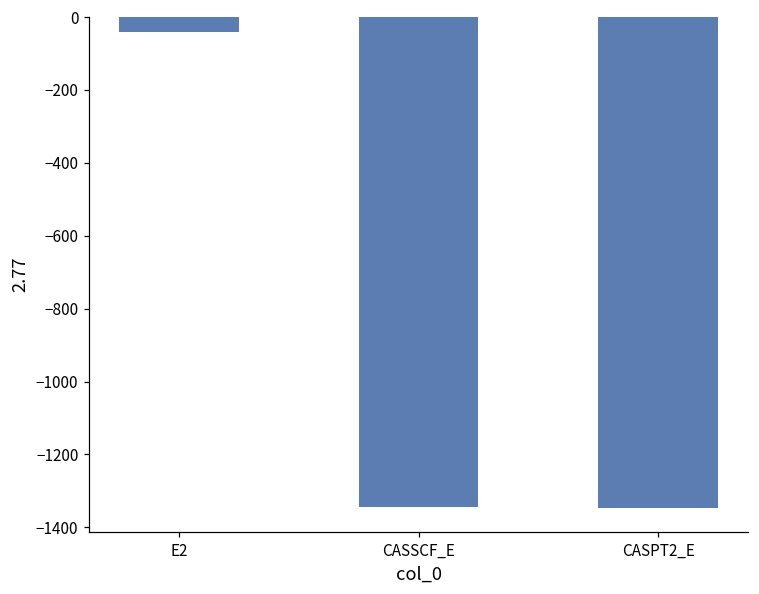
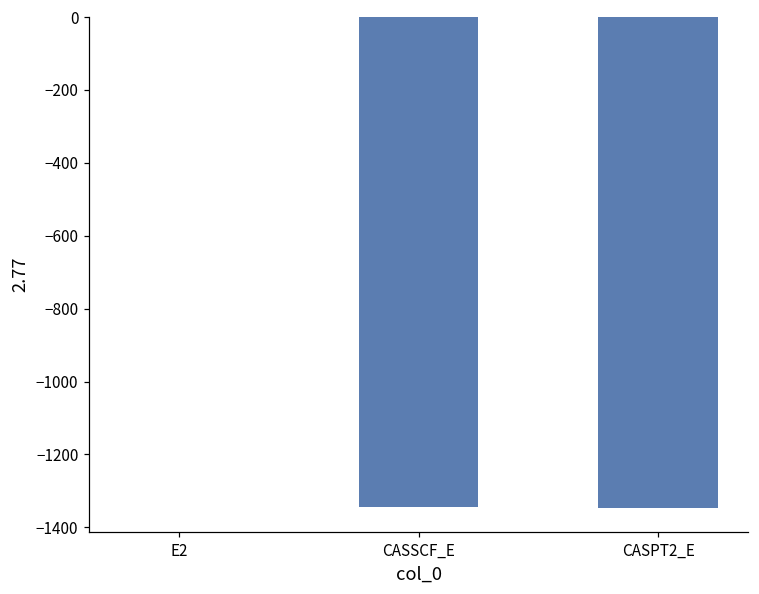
E2: -40 -> 0
